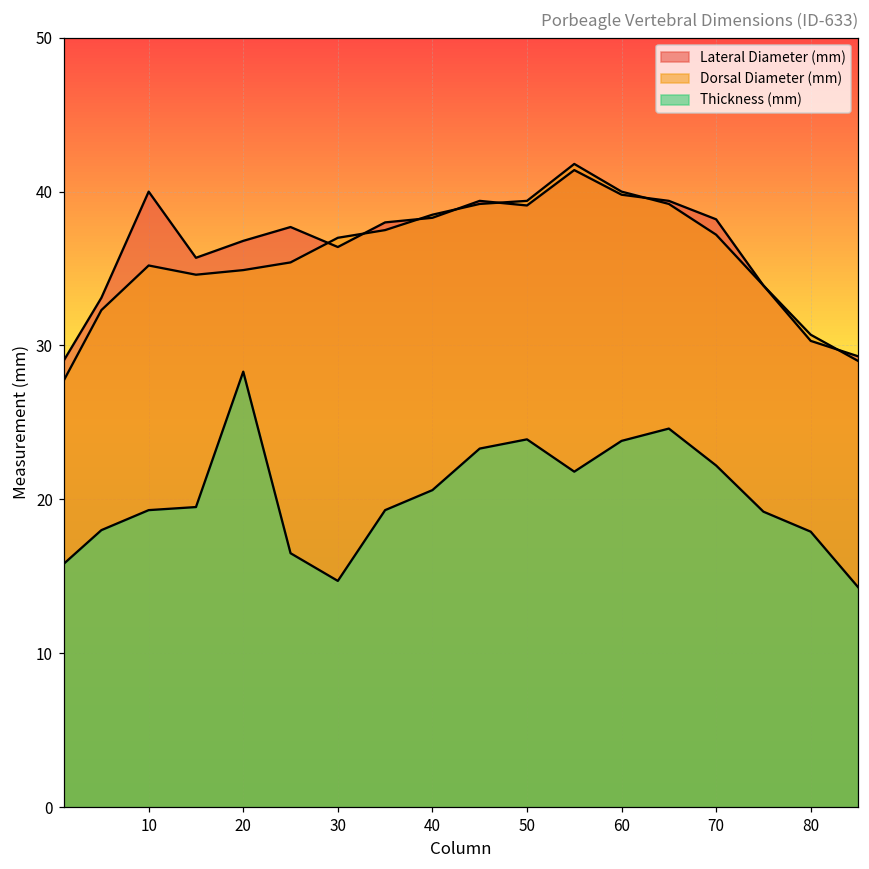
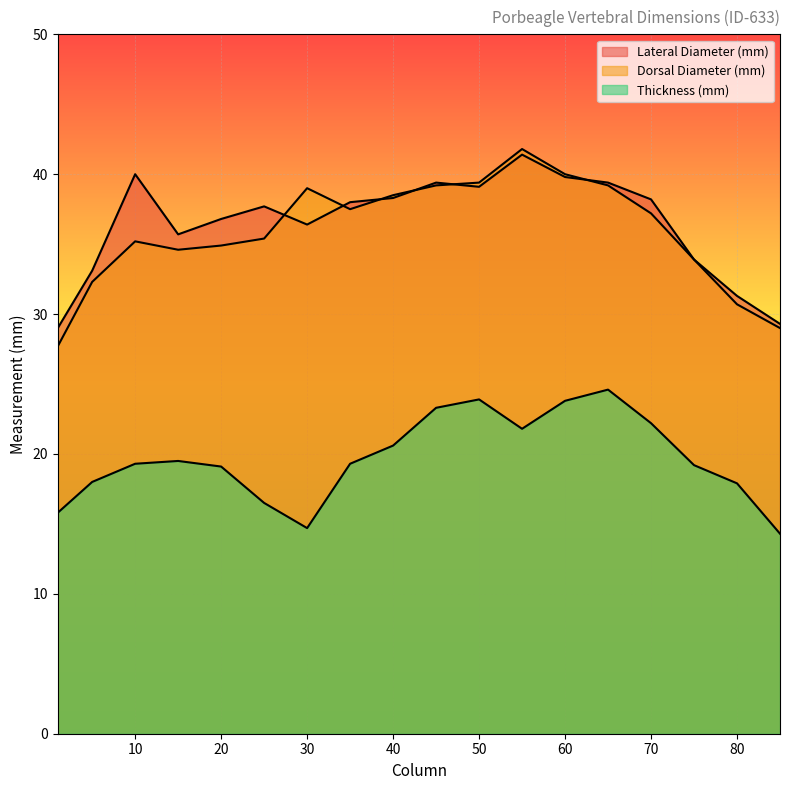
Thickness (mm), 20: 28.3 -> 19.1
Dorsal Diameter (mm), 30: 37 -> 39
Lateral Diameter (mm), 80: 30.3 -> 31.3
